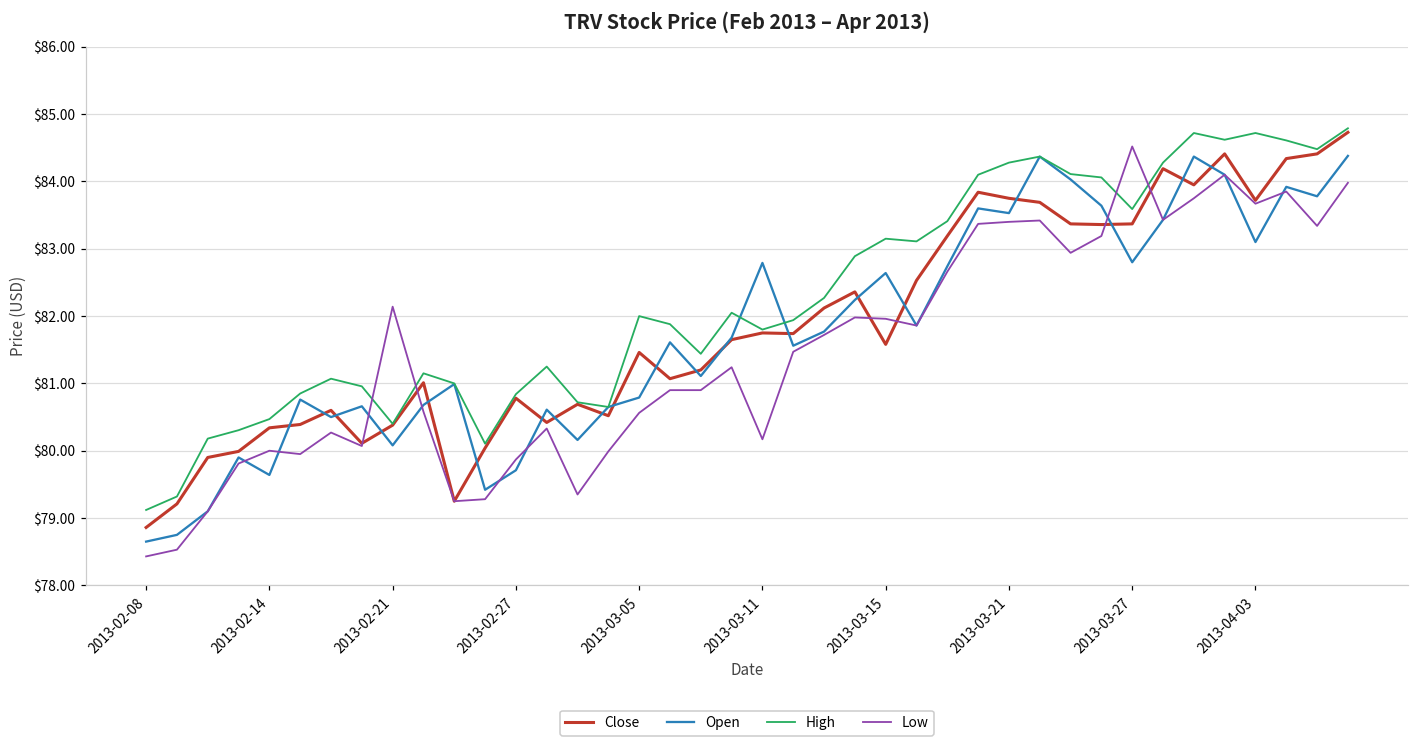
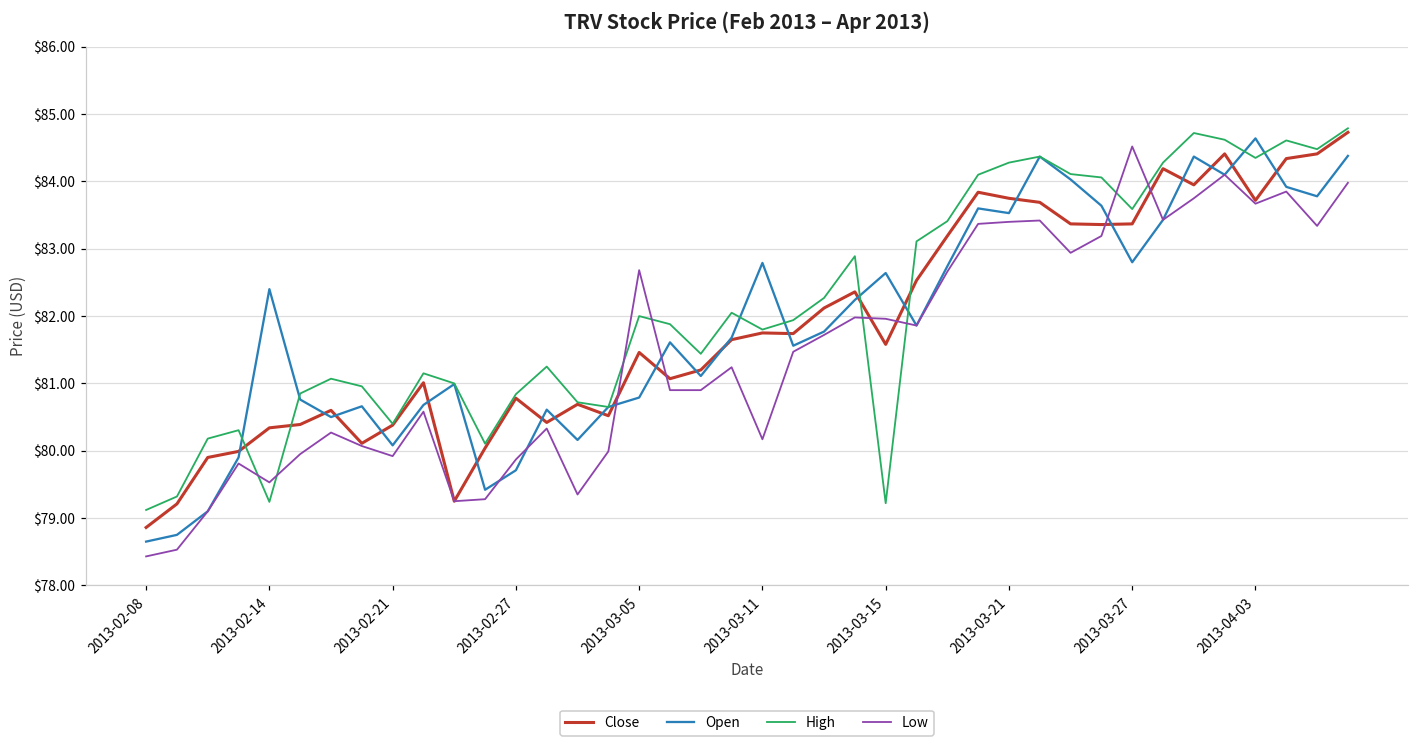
Open, 2013-02-14: $79.6 -> $82.4
High, 2013-02-14: $80.5 -> $79.2
Low, 2013-02-14: $80.0 -> $79.5
Low, 2013-02-21: $82.1 -> $79.9
Low, 2013-03-05: $80.6 -> $82.7
High, 2013-03-15: $83.2 -> $79.2
Open, 2013-04-03: $83.1 -> $84.6
High, 2013-04-03: $84.7 -> $84.4
